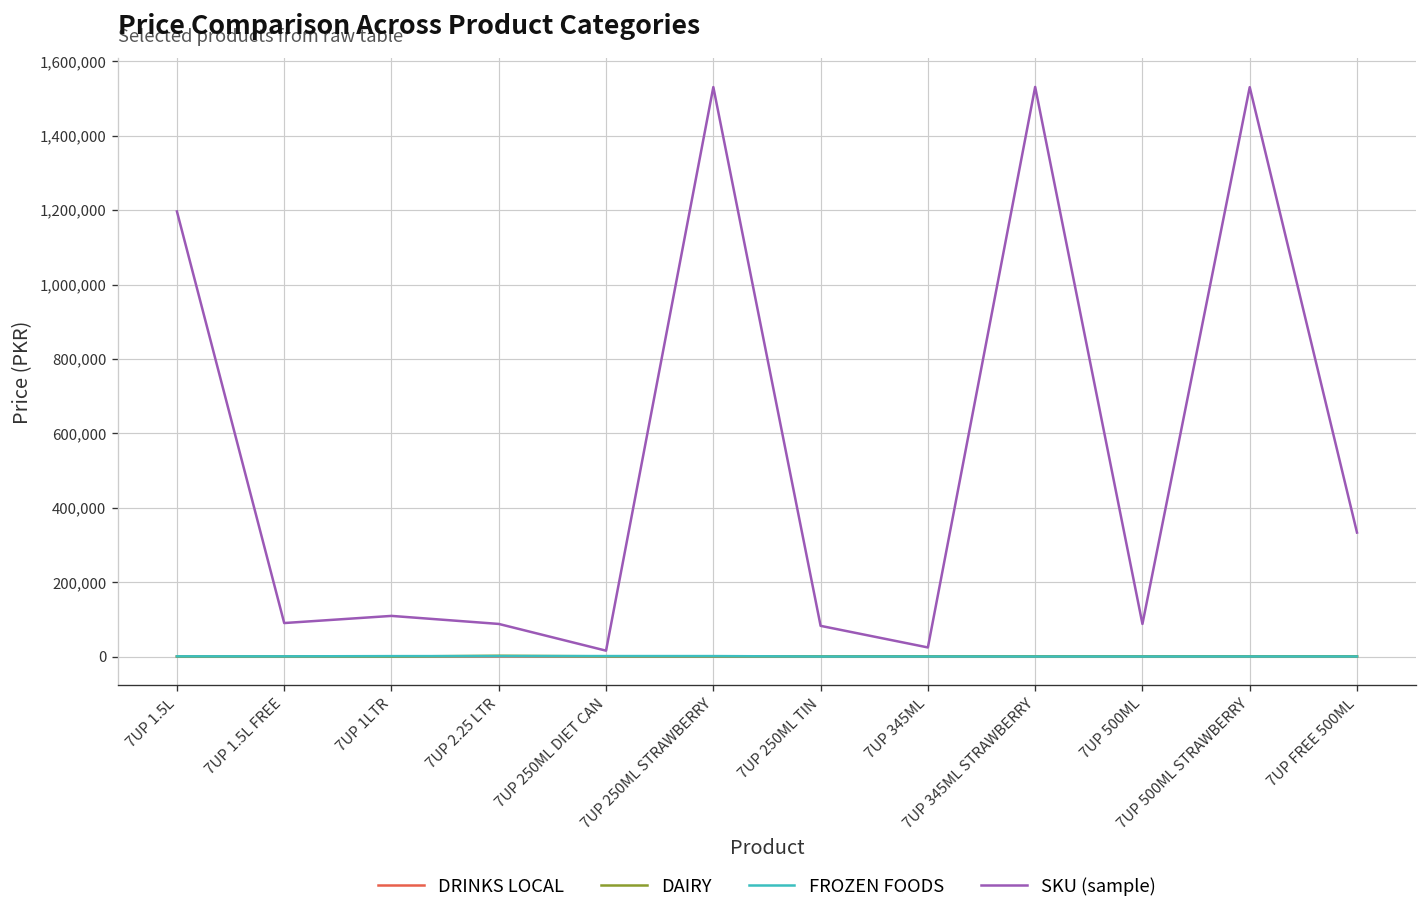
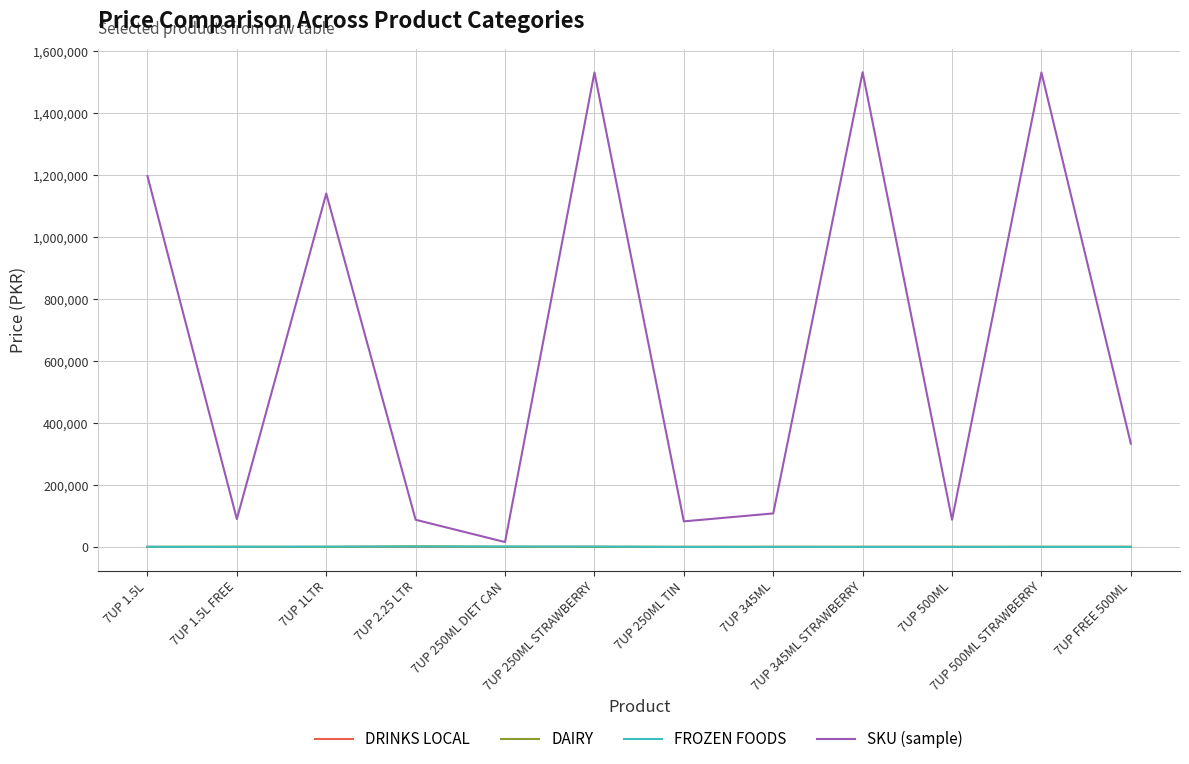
SKU (sample), 7UP 1LTR: 110,000 -> 1,140,000
SKU (sample), 7UP 345ML: 20,000 -> 110,000
